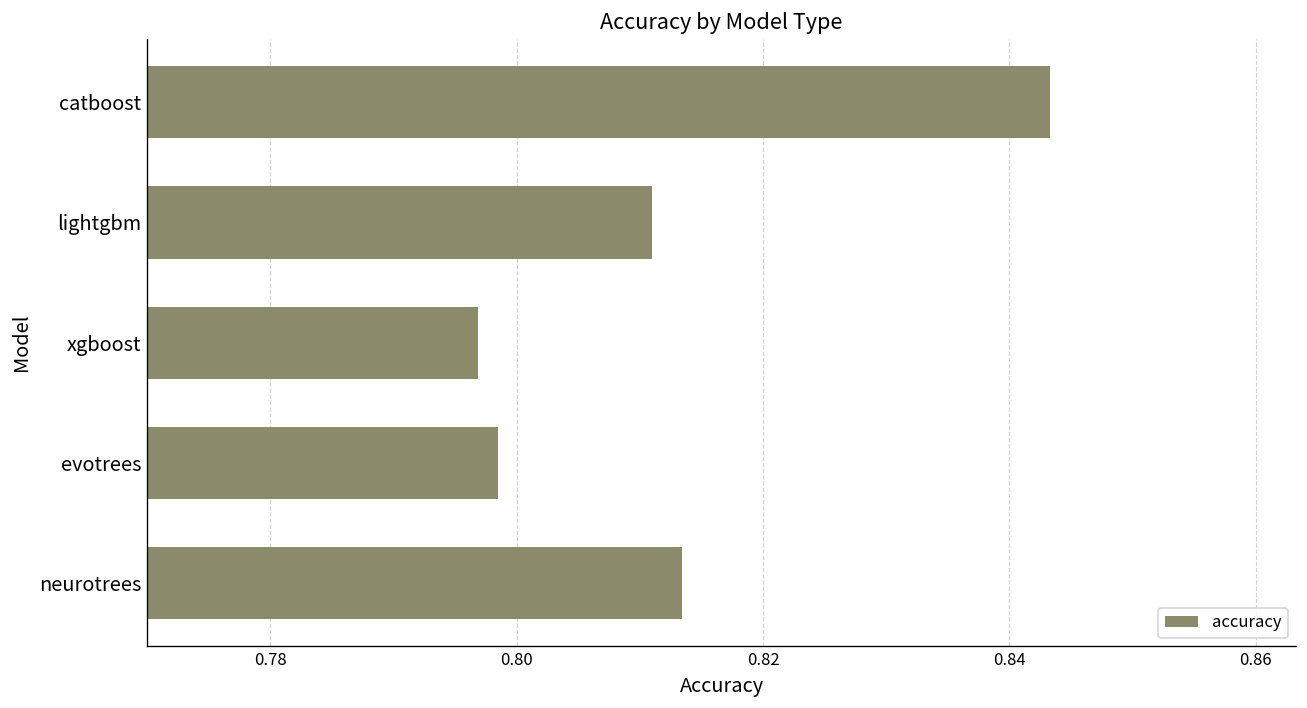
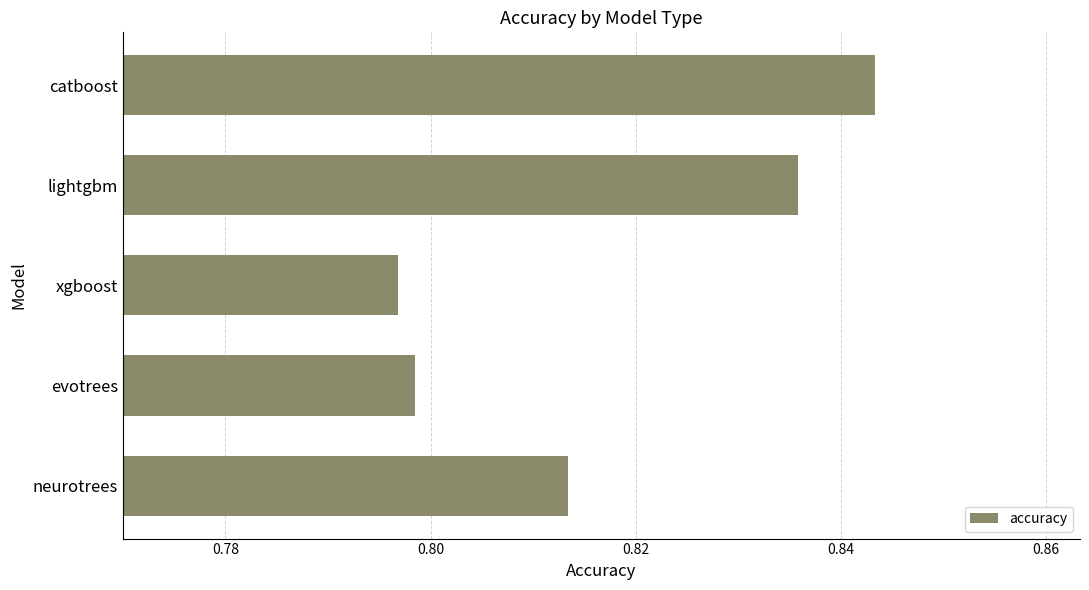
lightgbm: 0.8110 -> 0.8358
